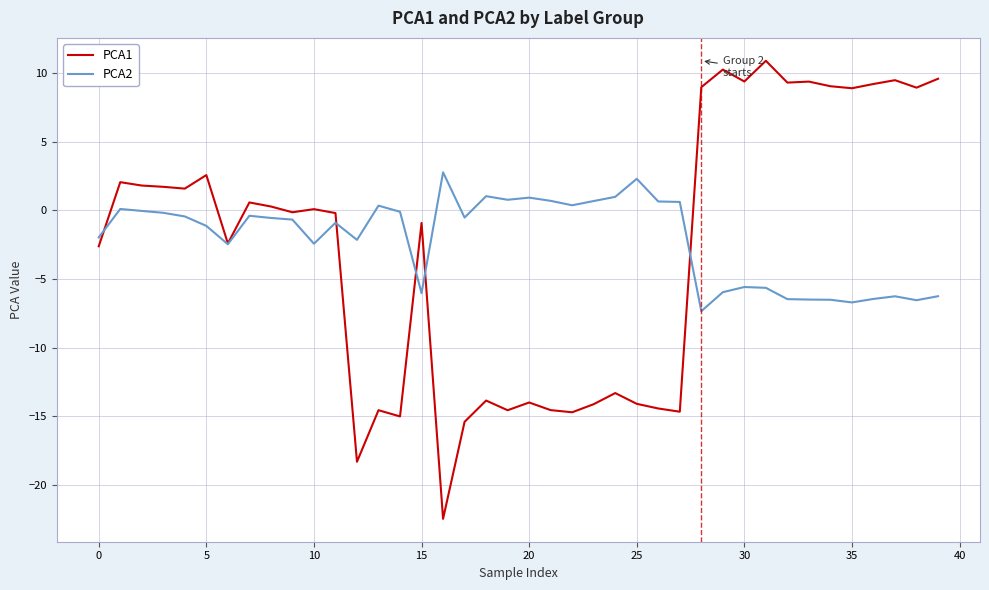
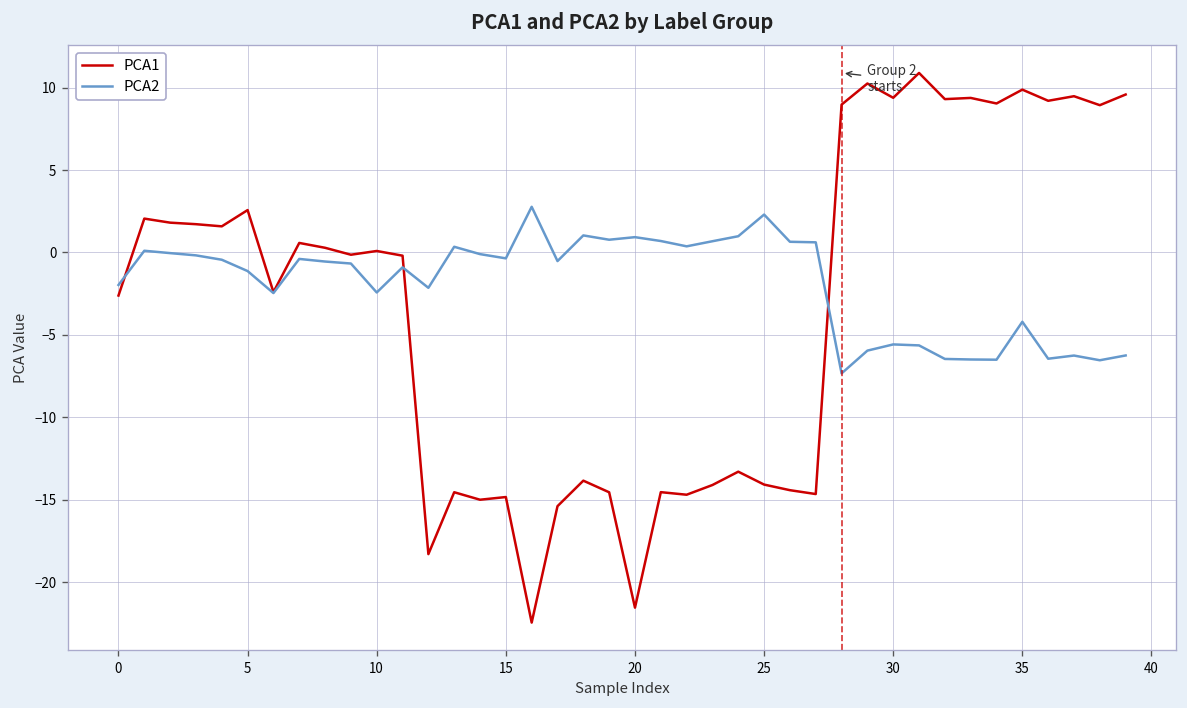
PCA1, 15: -0.9 -> -14.8
PCA2, 15: -6.0 -> -0.4
PCA1, 20: -14.0 -> -21.6
PCA1, 35: 8.9 -> 9.9
PCA2, 35: -6.7 -> -4.2
